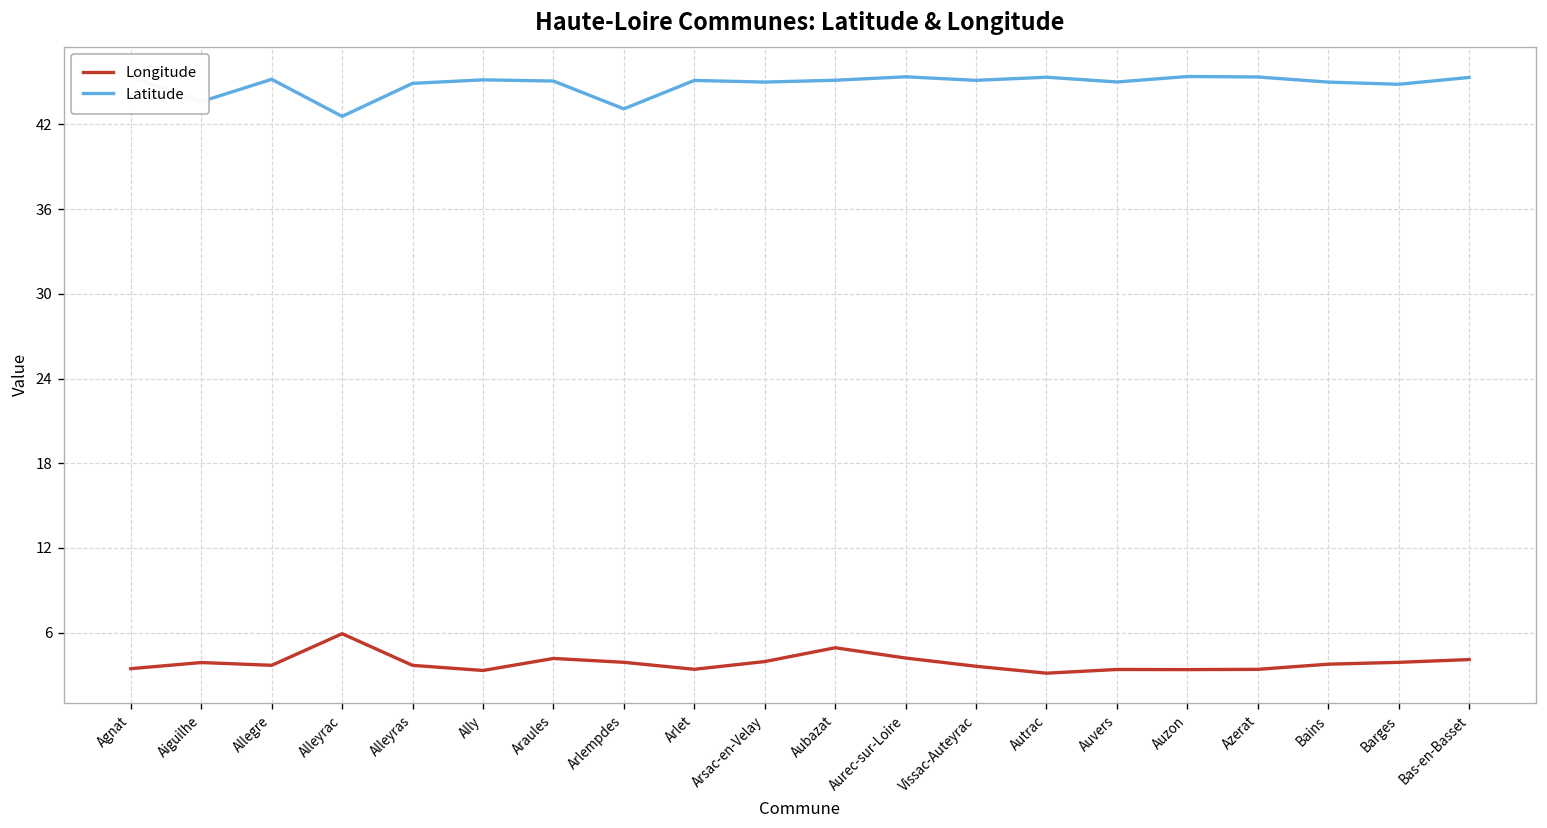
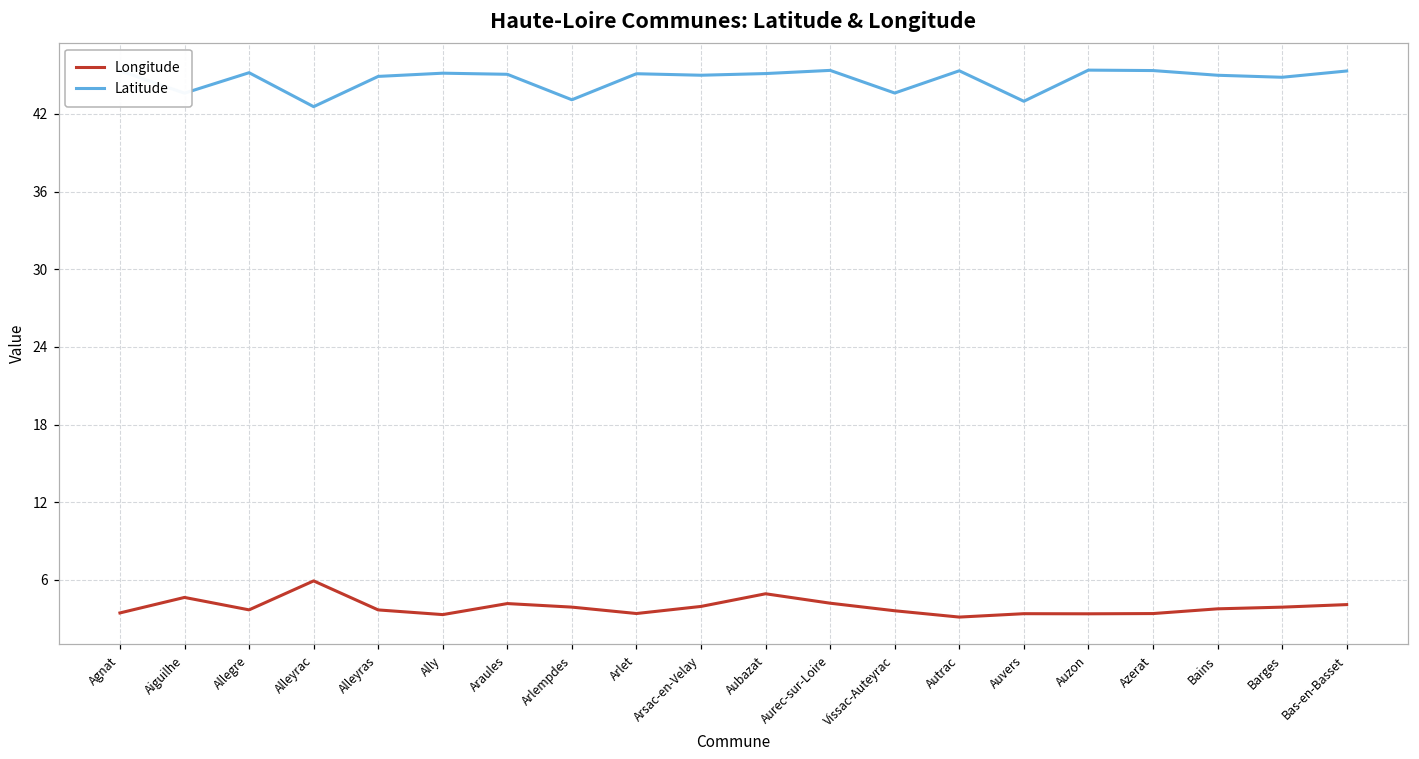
Longitude, Aiguilhe: 3.9 -> 4.6
Latitude, Vissac-Auteyrac: 45.1 -> 43.6
Latitude, Auvers: 45.0 -> 43.0
